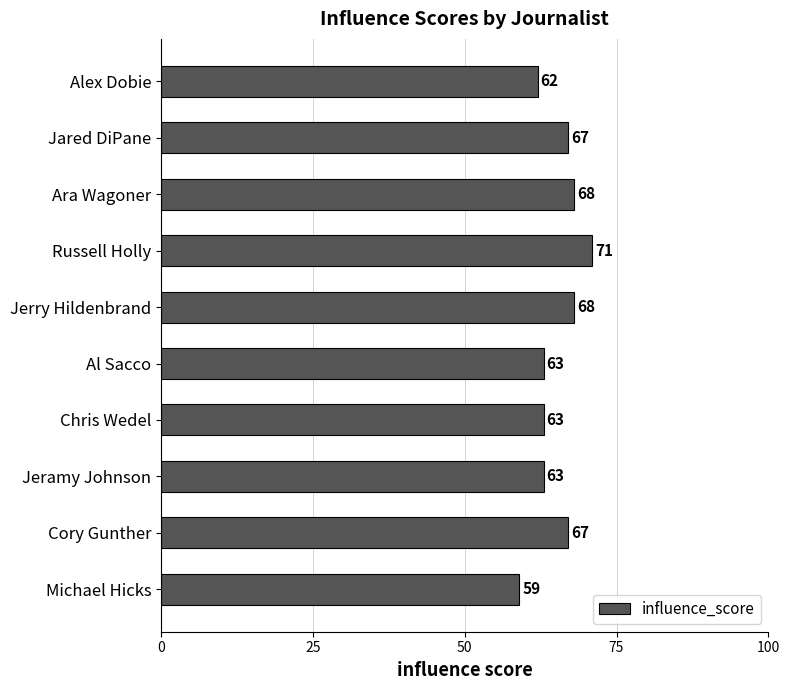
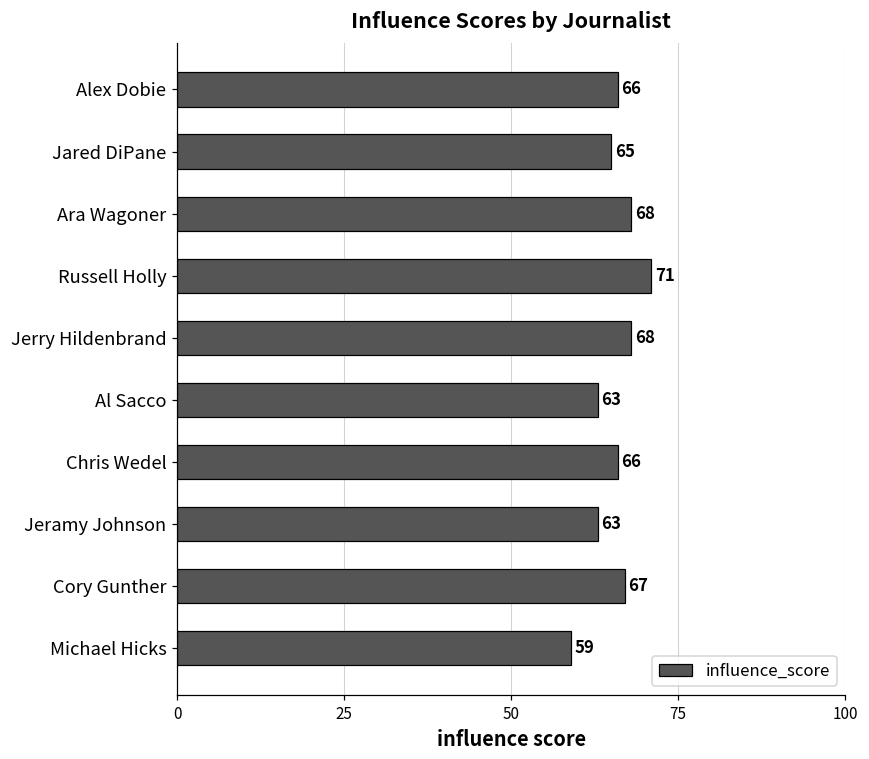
Alex Dobie: 62 -> 66
Jared DiPane: 67 -> 65
Chris Wedel: 63 -> 66
